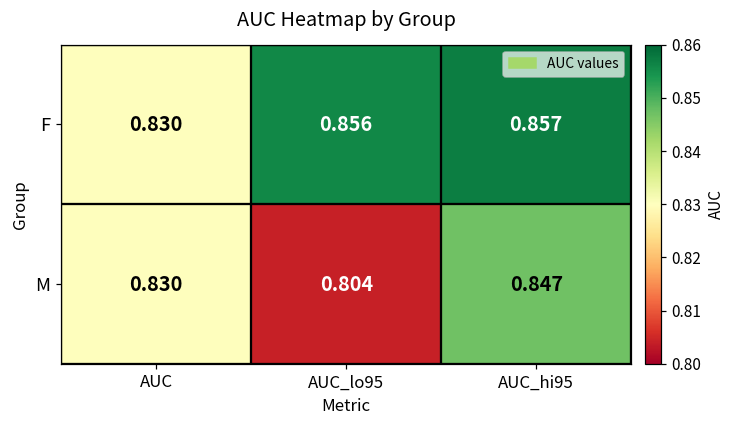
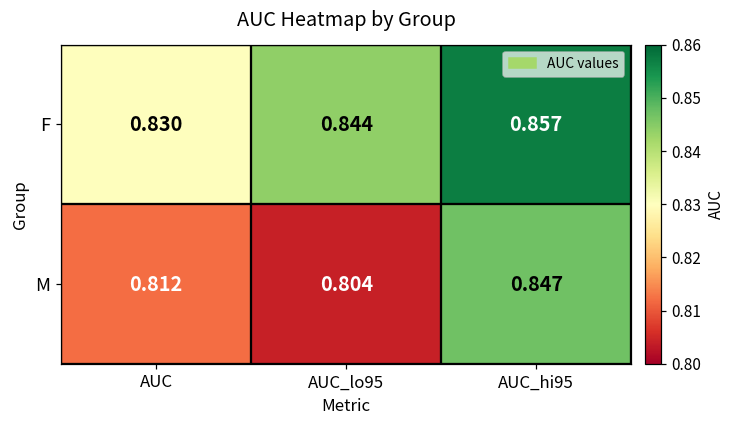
F, AUC_lo95: 0.856 -> 0.844
M, AUC: 0.830 -> 0.812
